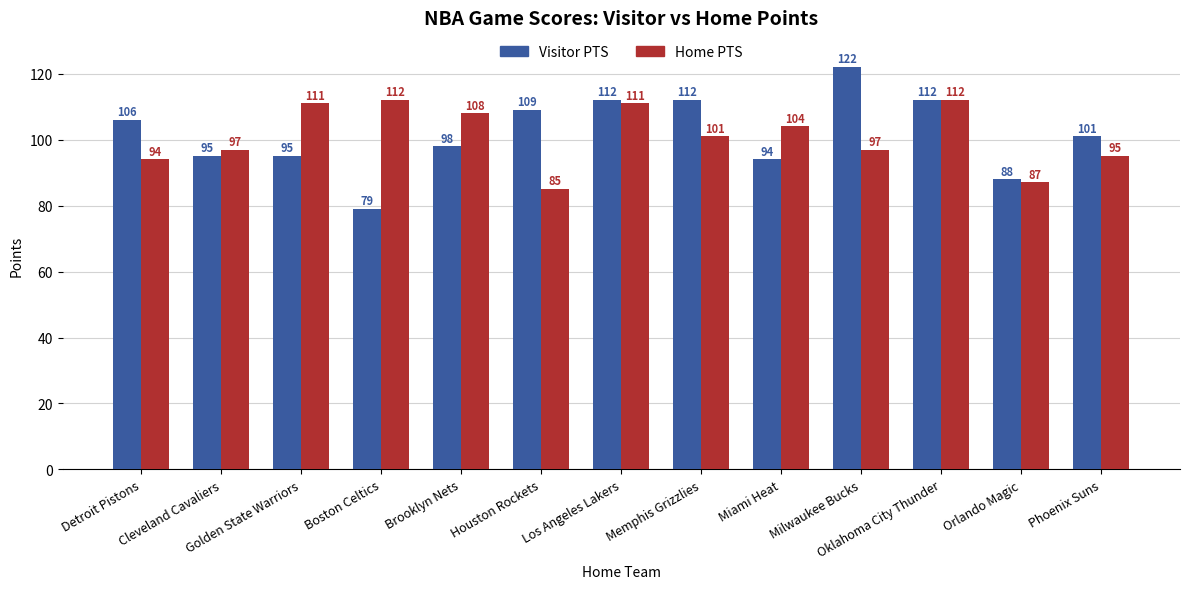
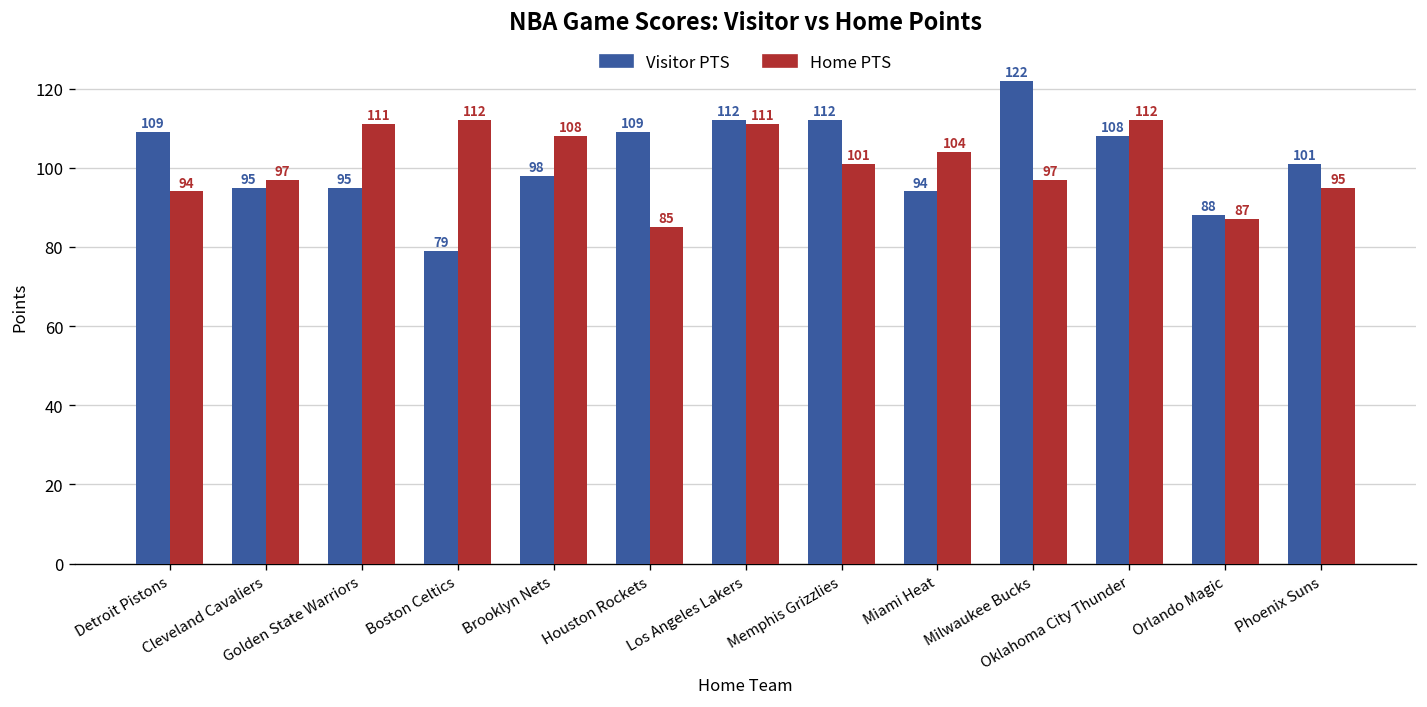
Visitor PTS, Detroit Pistons: 106 -> 109
Visitor PTS, Oklahoma City Thunder: 112 -> 108
